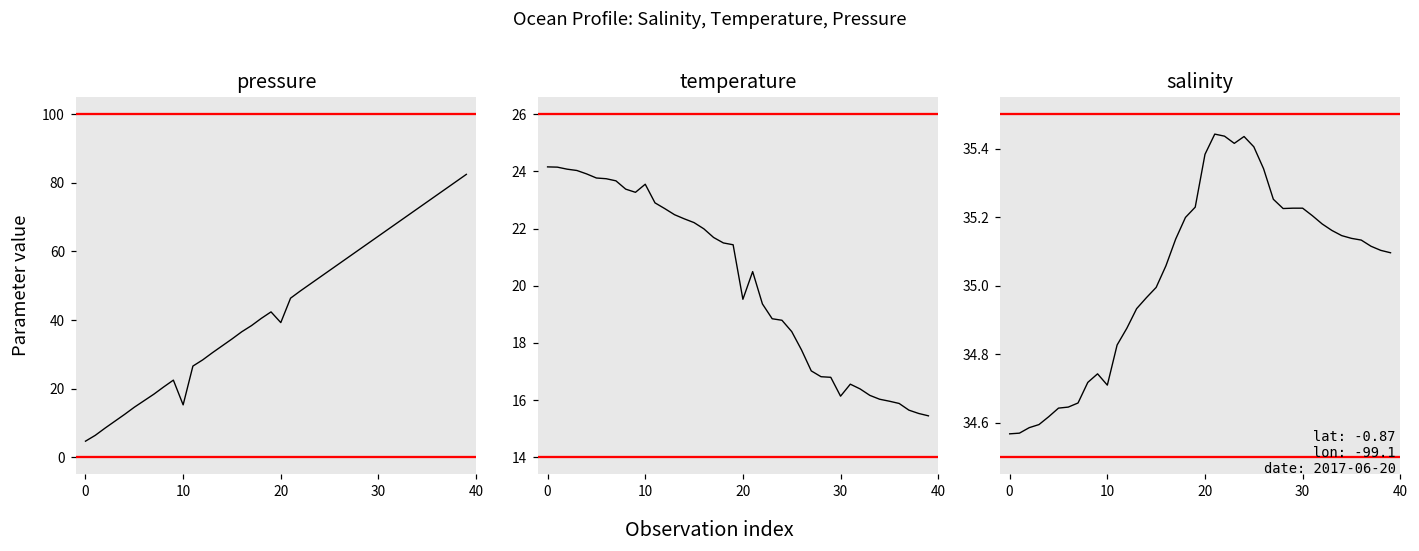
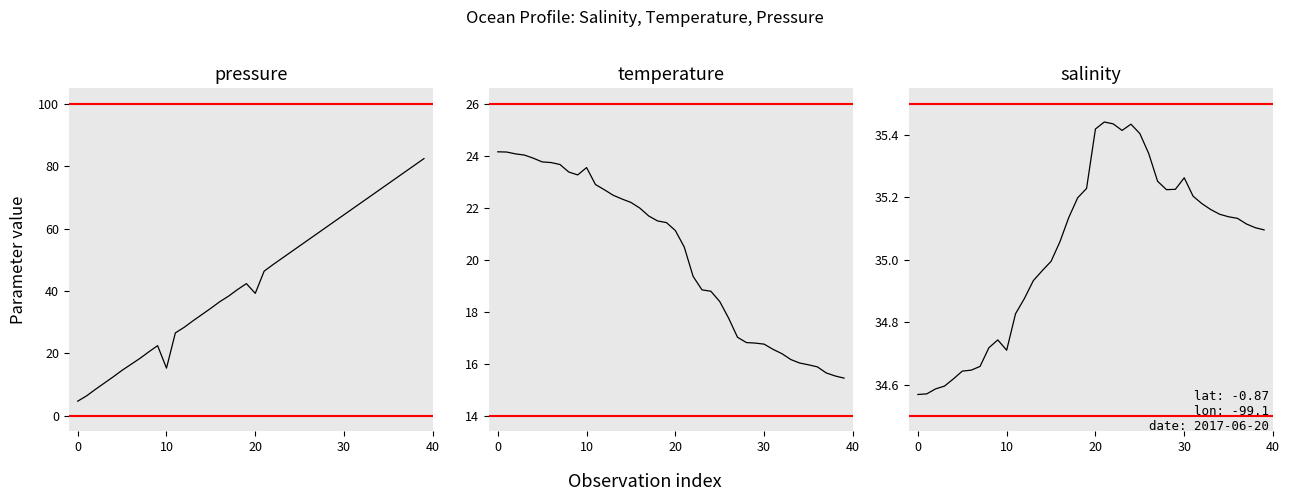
temperature, 20: 19.5 -> 21.1
temperature, 30: 16.1 -> 16.8
salinity, 20: 35.38 -> 35.42
salinity, 30: 35.23 -> 35.26
